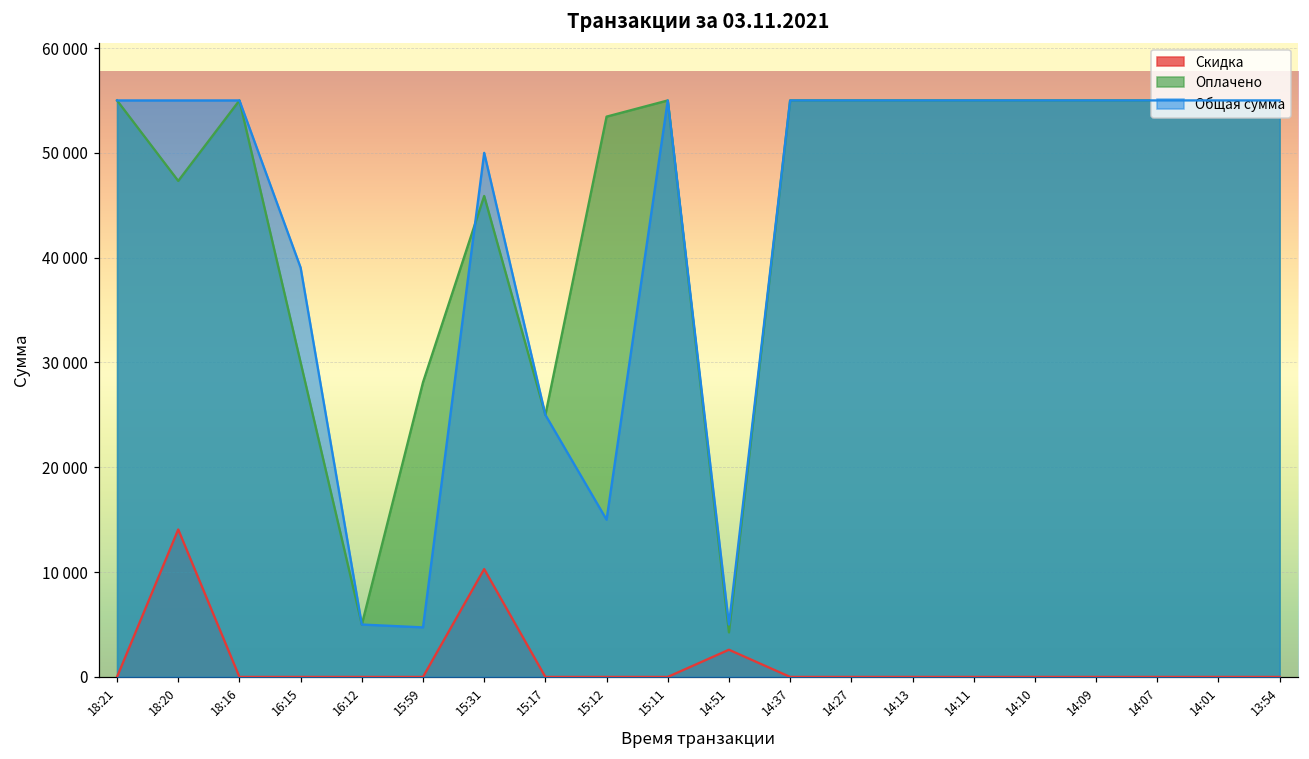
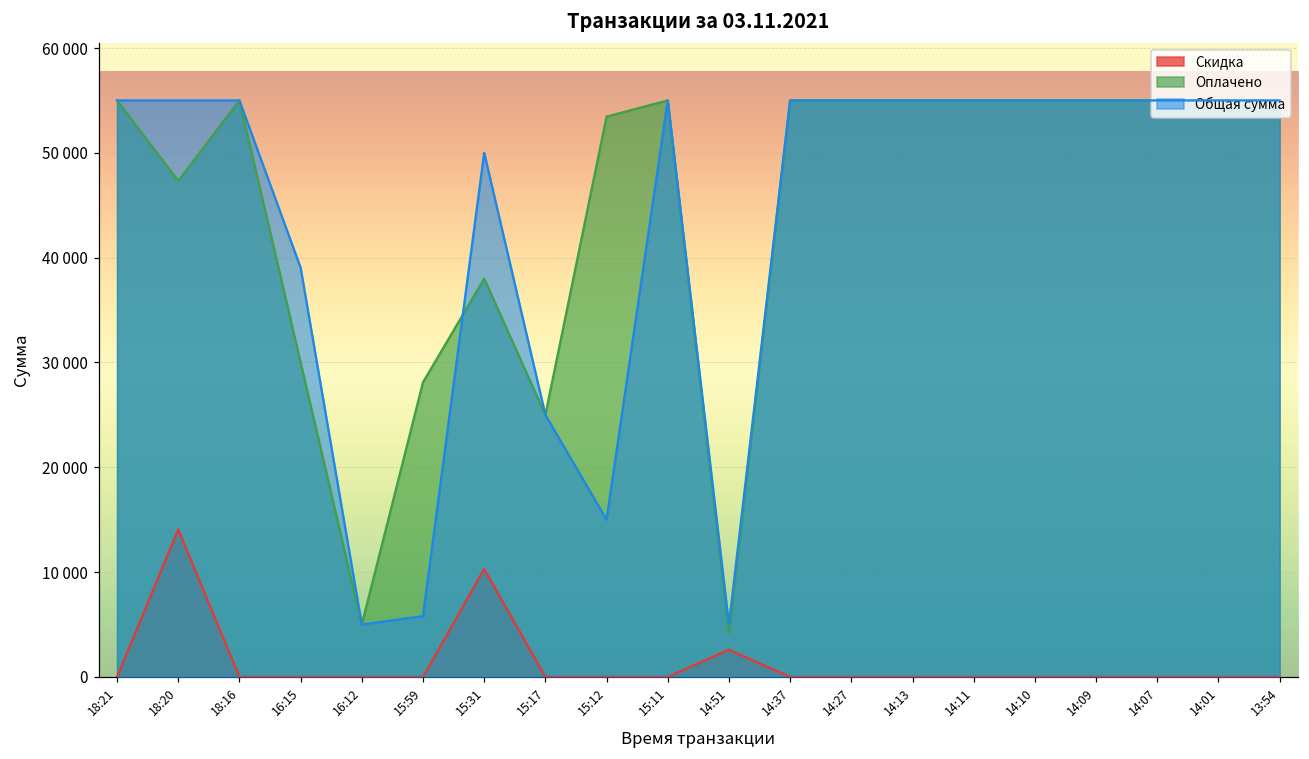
Общая сумма, 15:59: 5000 -> 6000
Оплачено, 15:31: 46000 -> 38000
